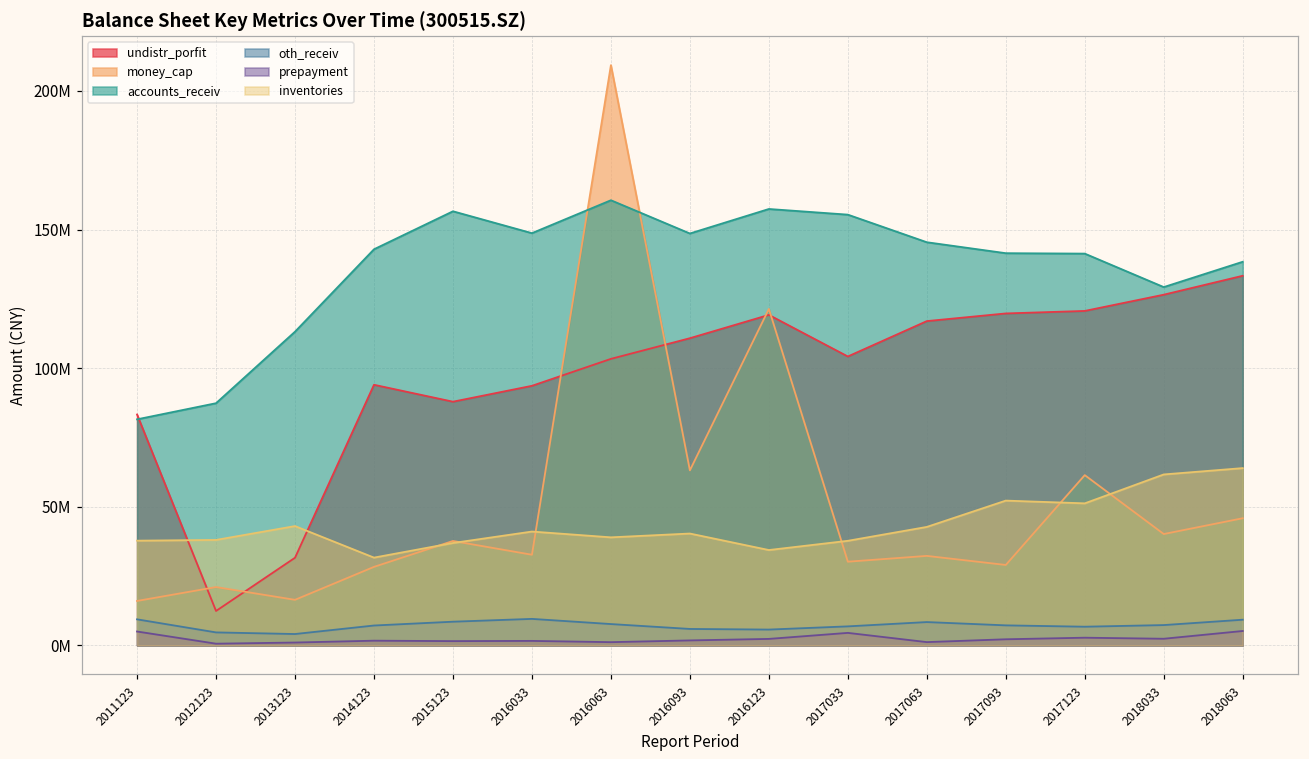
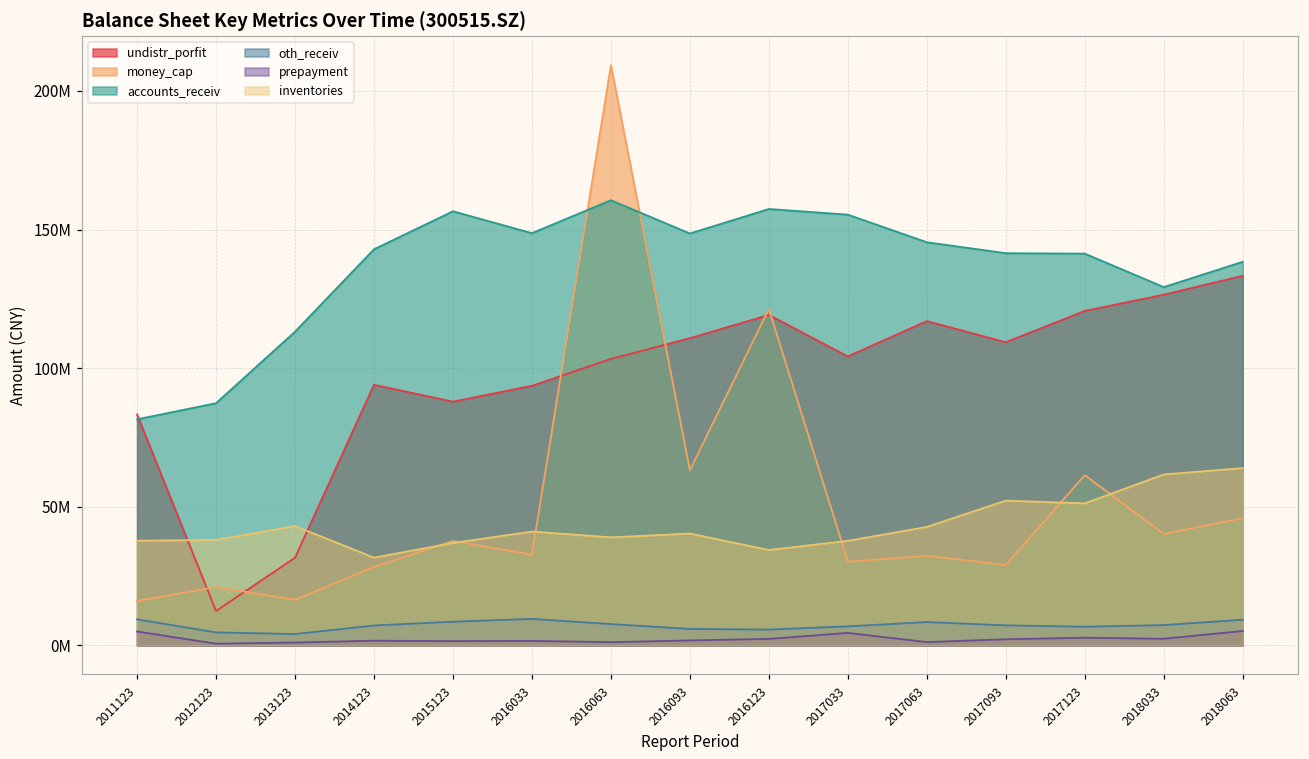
undistr_porfit, 2017093: 120000000 -> 109000000
